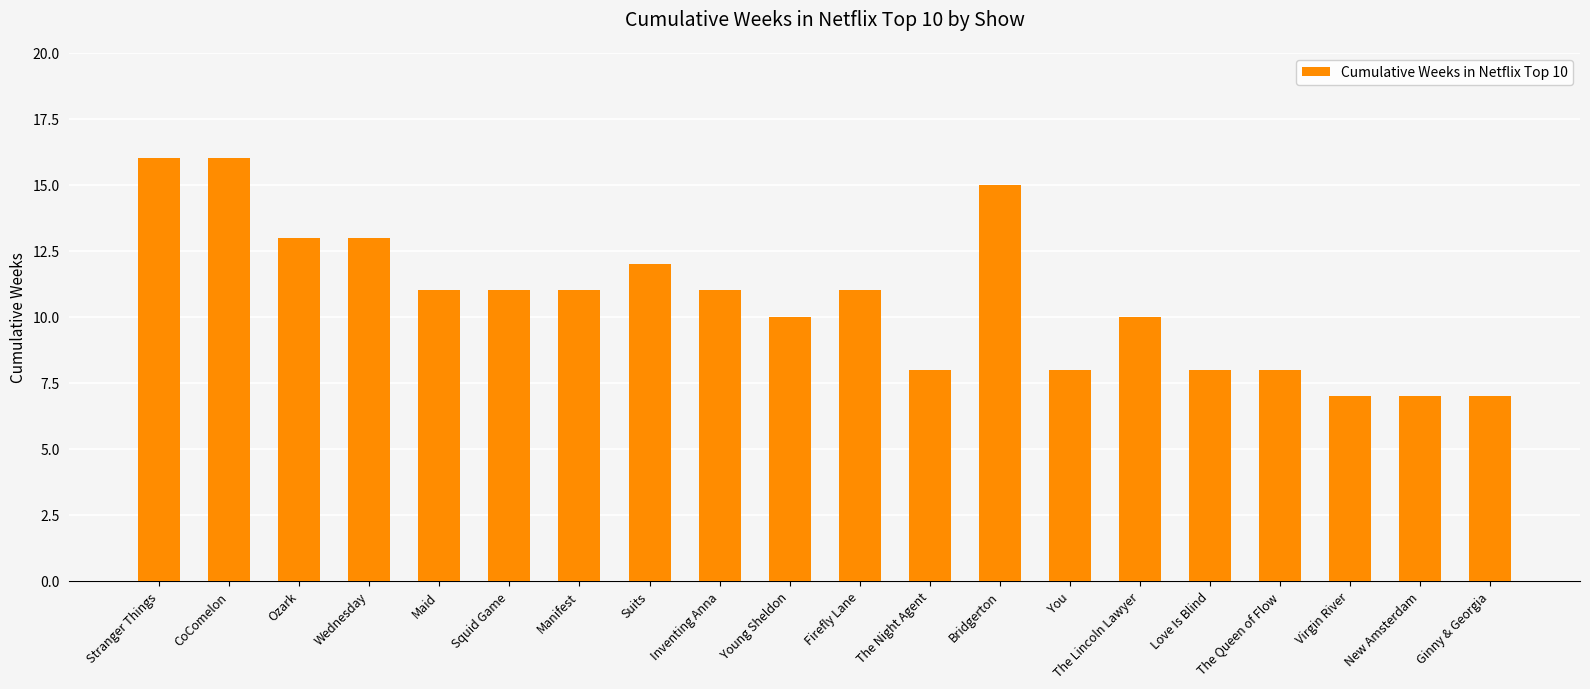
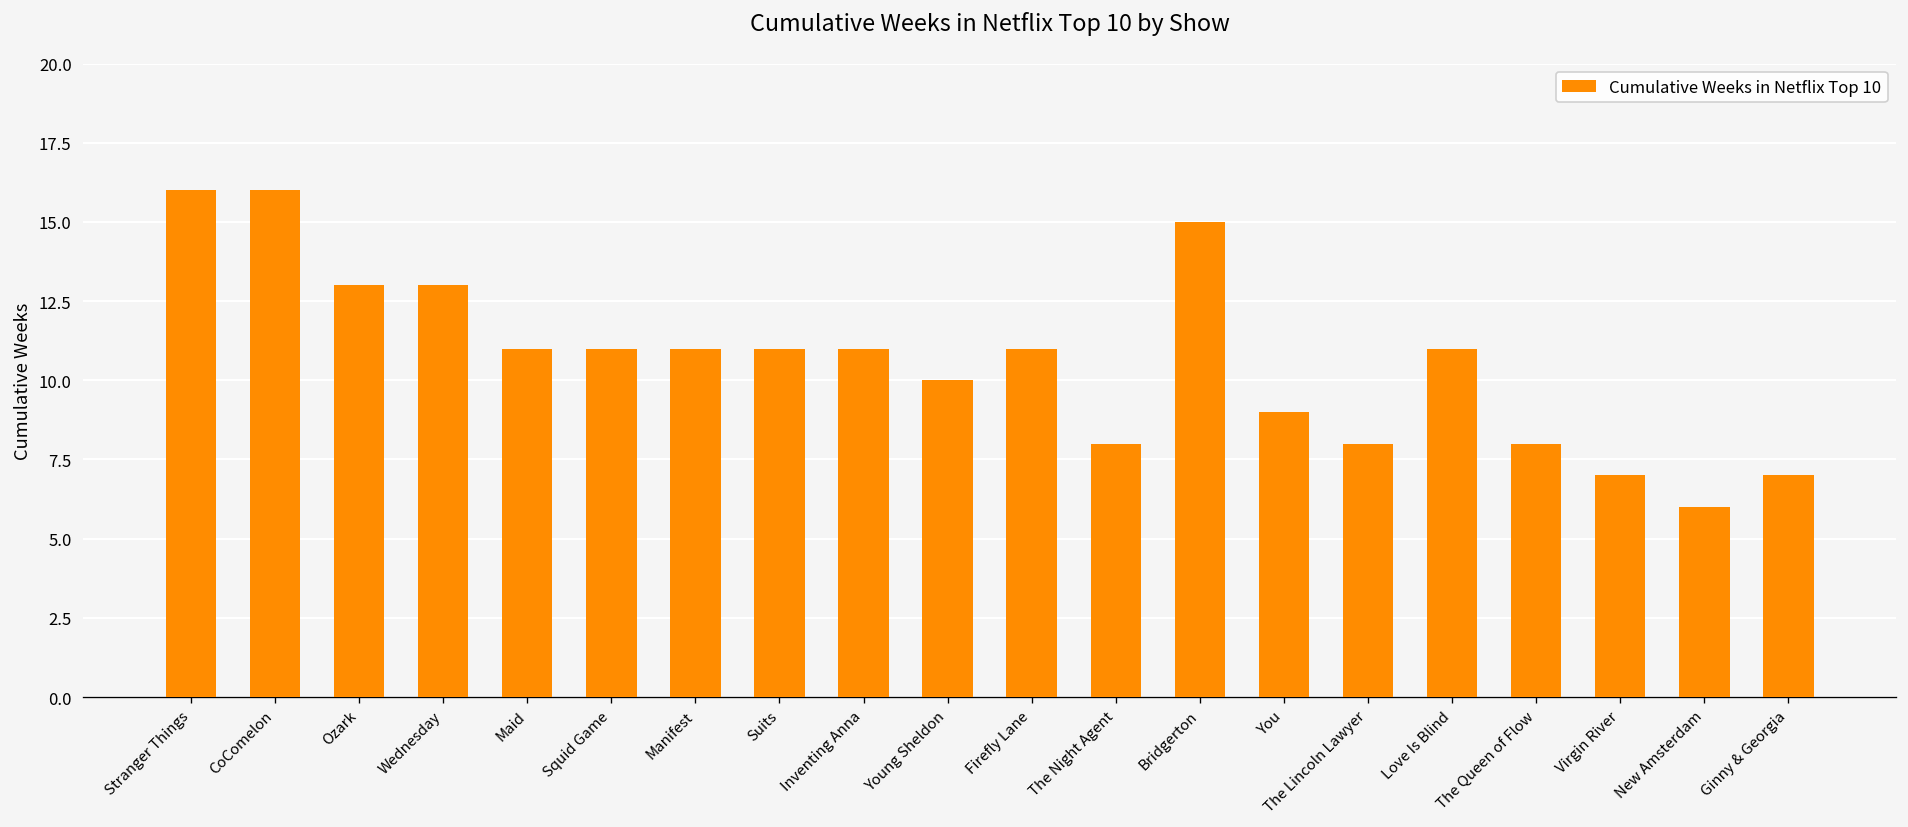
Suits: 12 -> 11
You: 8 -> 9
The Lincoln Lawyer: 10 -> 8
Love Is Blind: 8 -> 11
New Amsterdam: 7 -> 6
